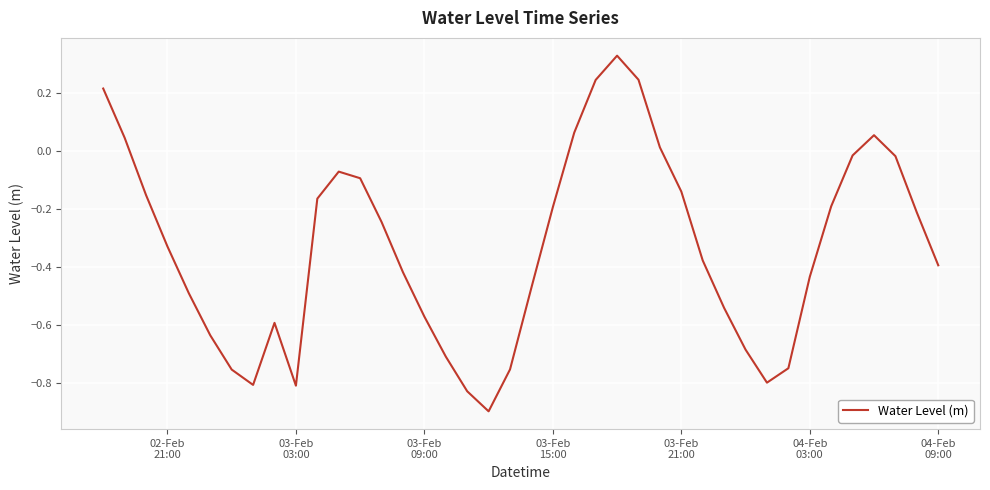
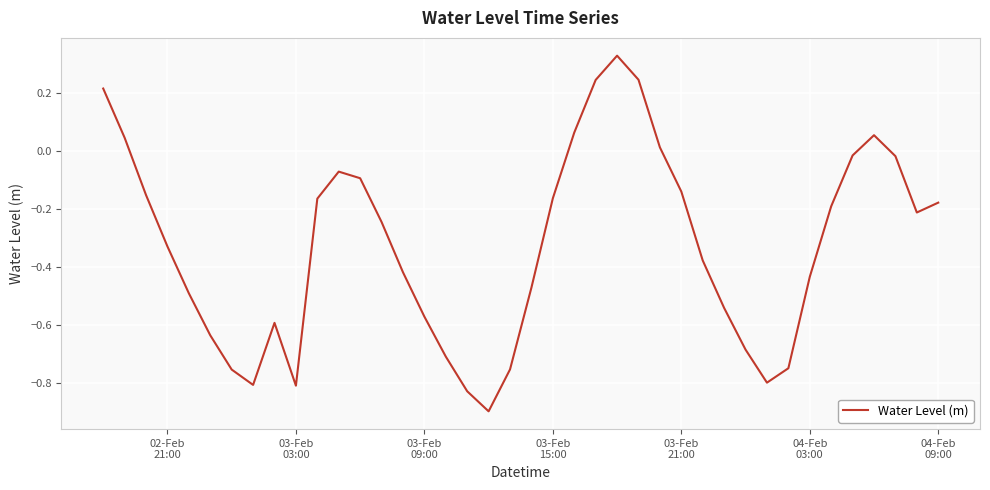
03-Feb 15:00: -0.19 -> -0.16
04-Feb 09:00: -0.39 -> -0.18
